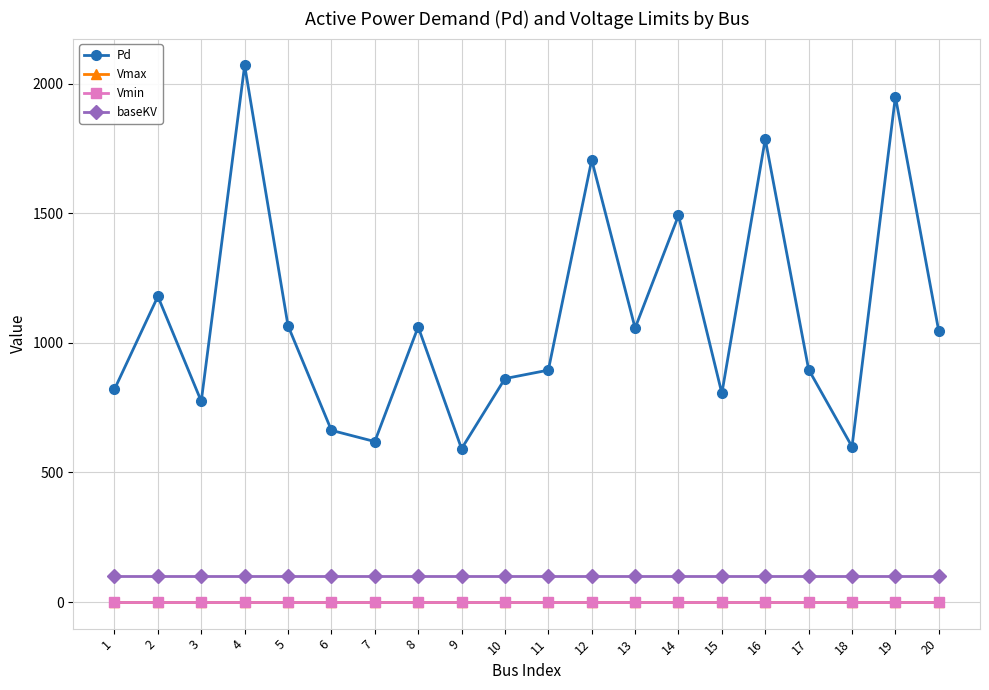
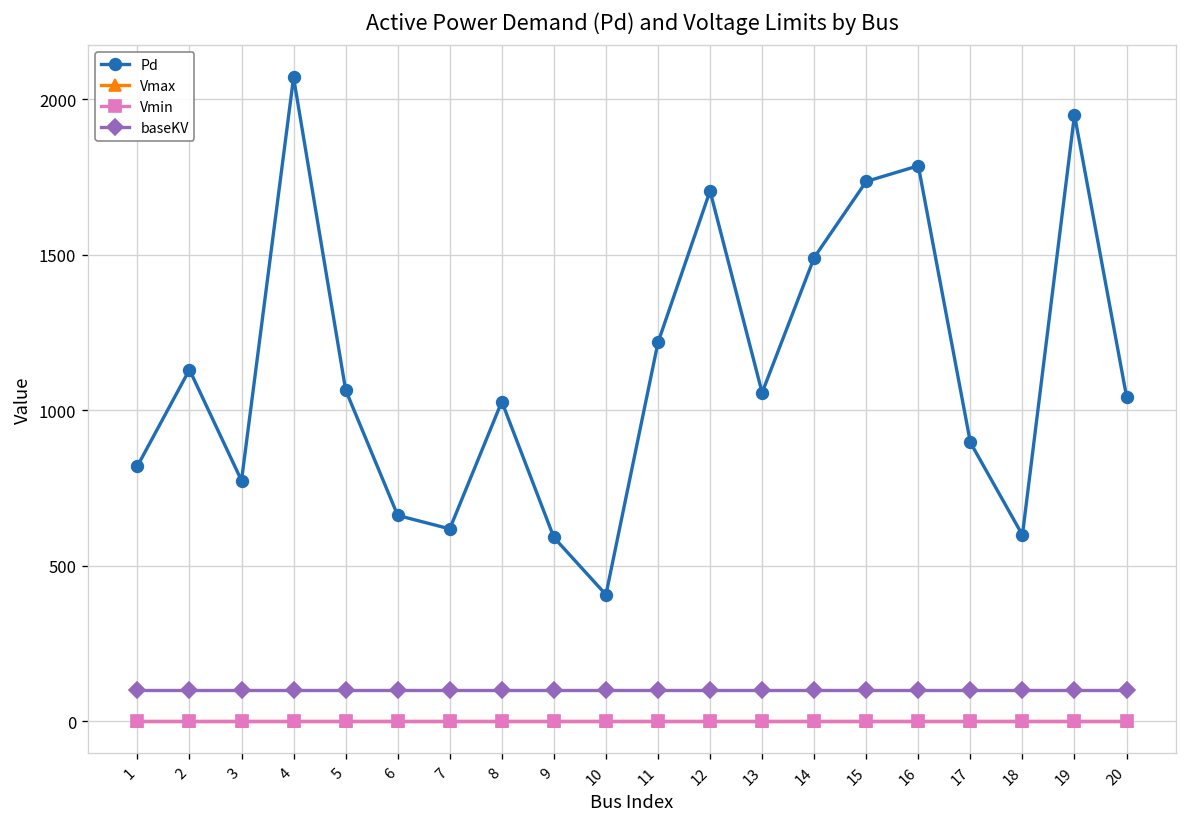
Pd, 2: 1180 -> 1130
Pd, 8: 1060 -> 1030
Pd, 10: 860 -> 410
Pd, 11: 890 -> 1220
Pd, 15: 810 -> 1740
